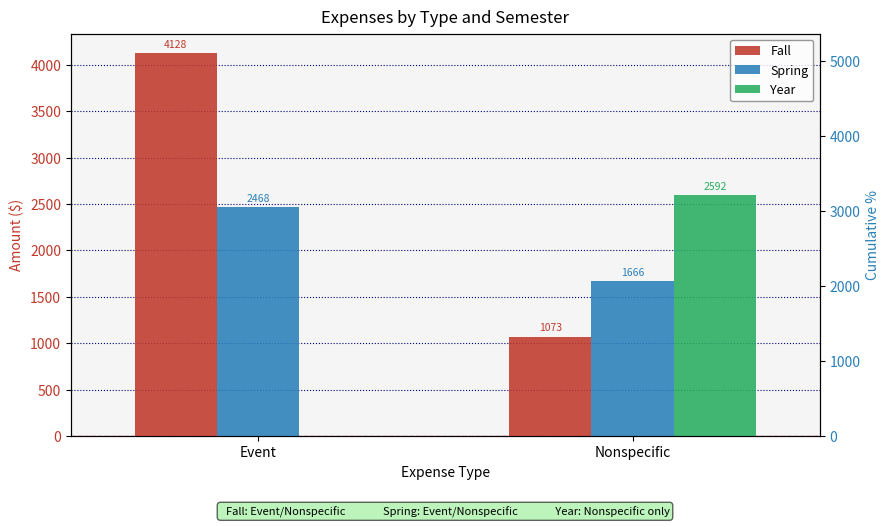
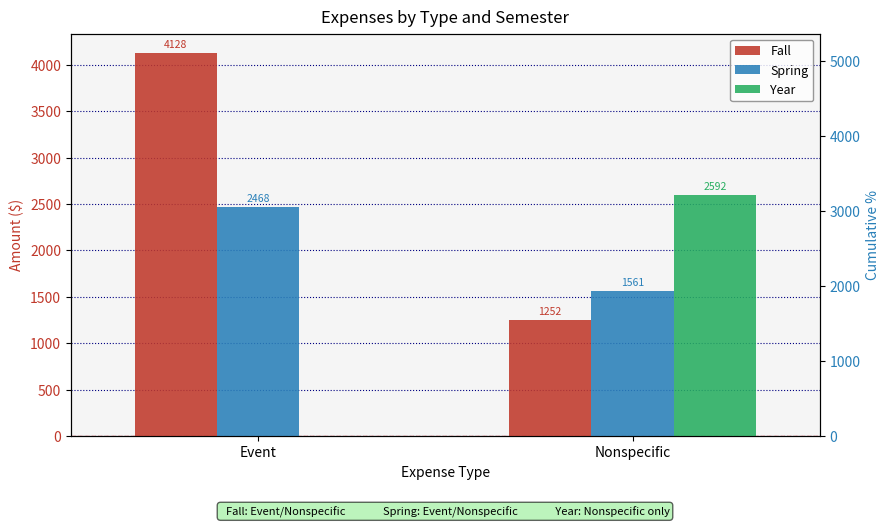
Fall, Nonspecific: 1073 -> 1252
Spring, Nonspecific: 1666 -> 1561
